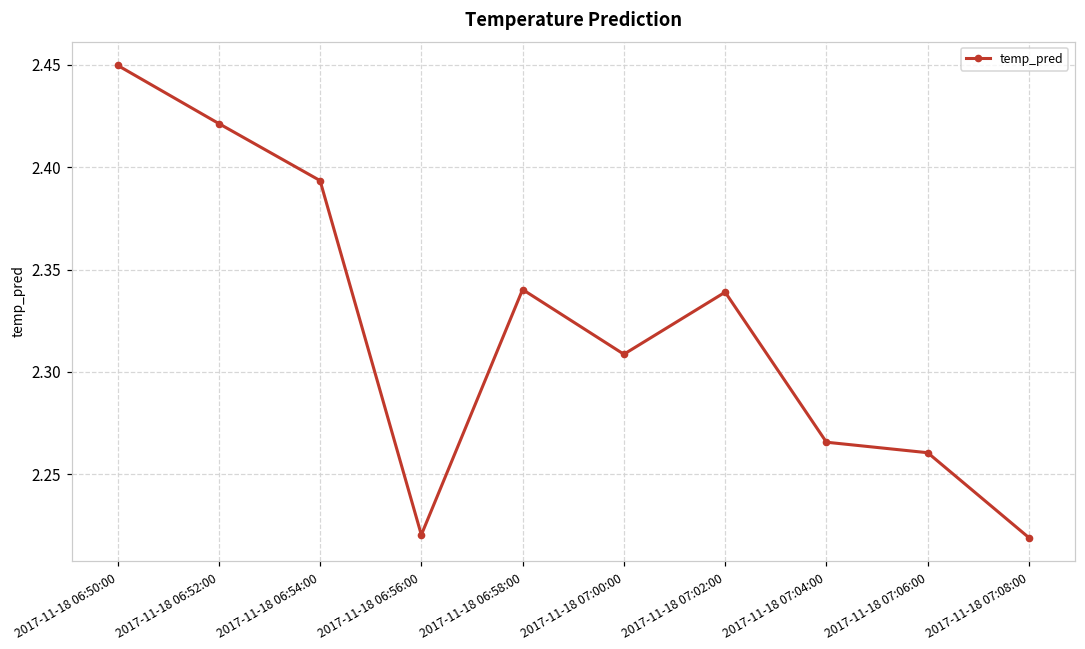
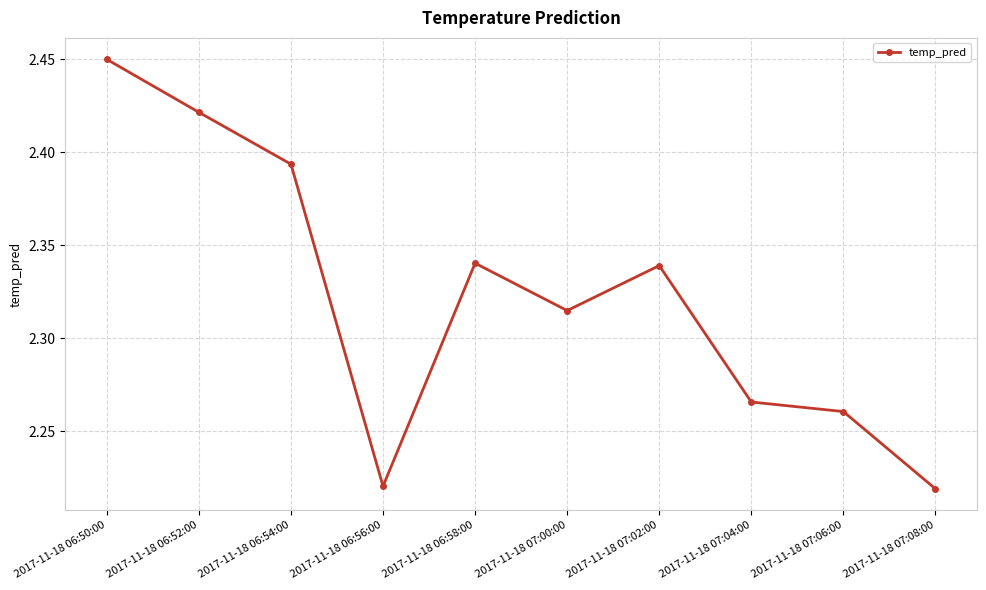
2017-11-18 07:00:00: 2.309 -> 2.315
